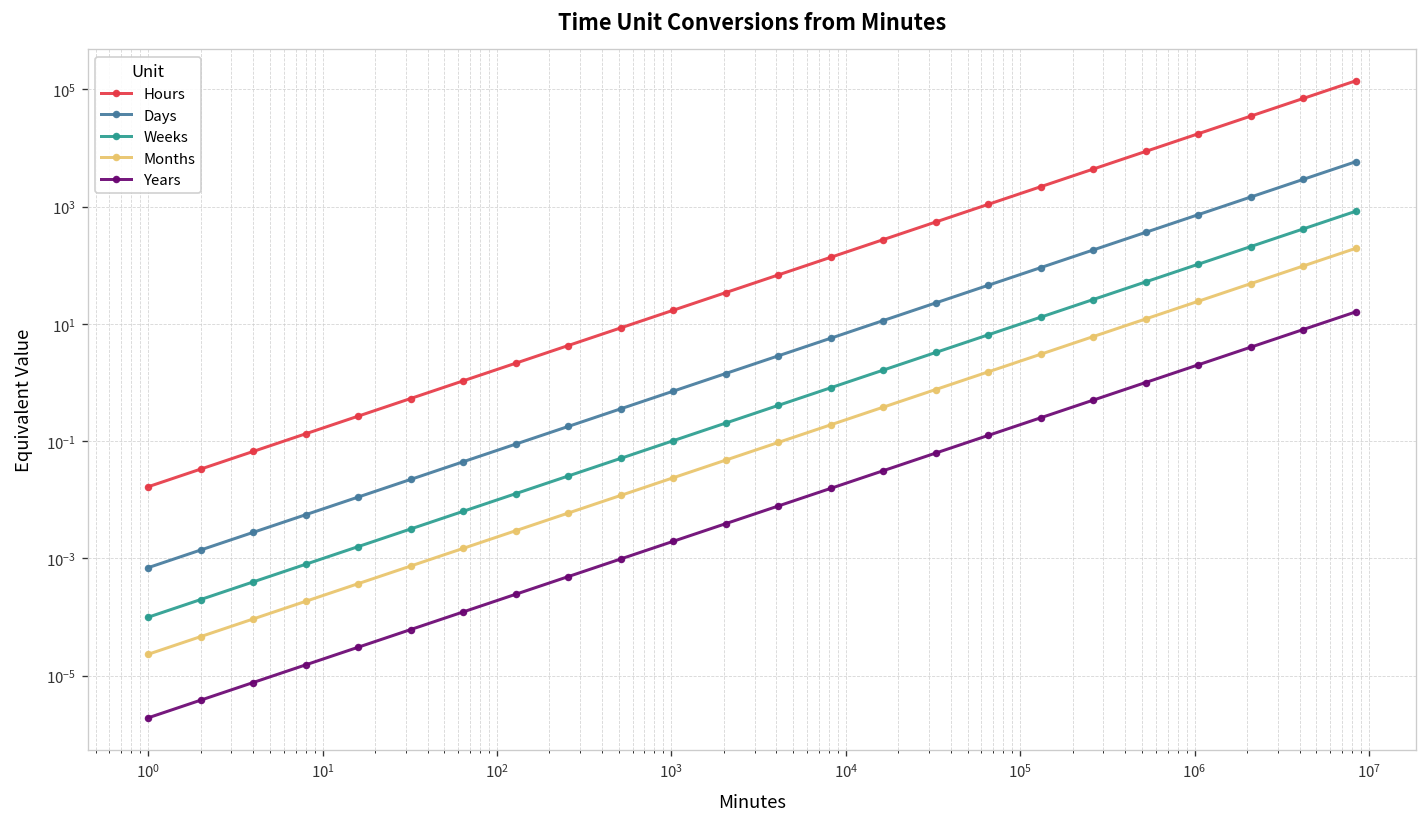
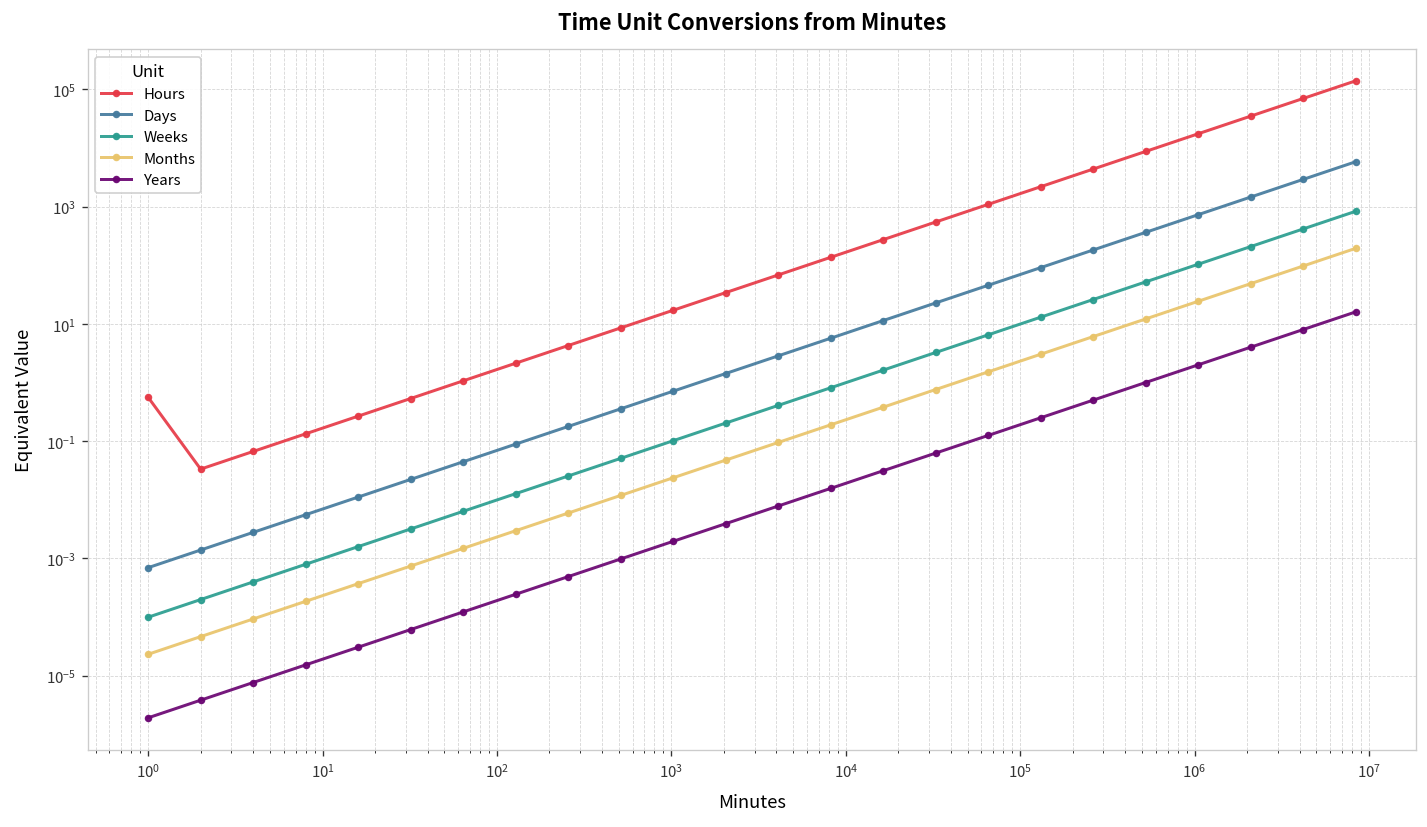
Hours, 10^0: 0.017 -> 0.6
